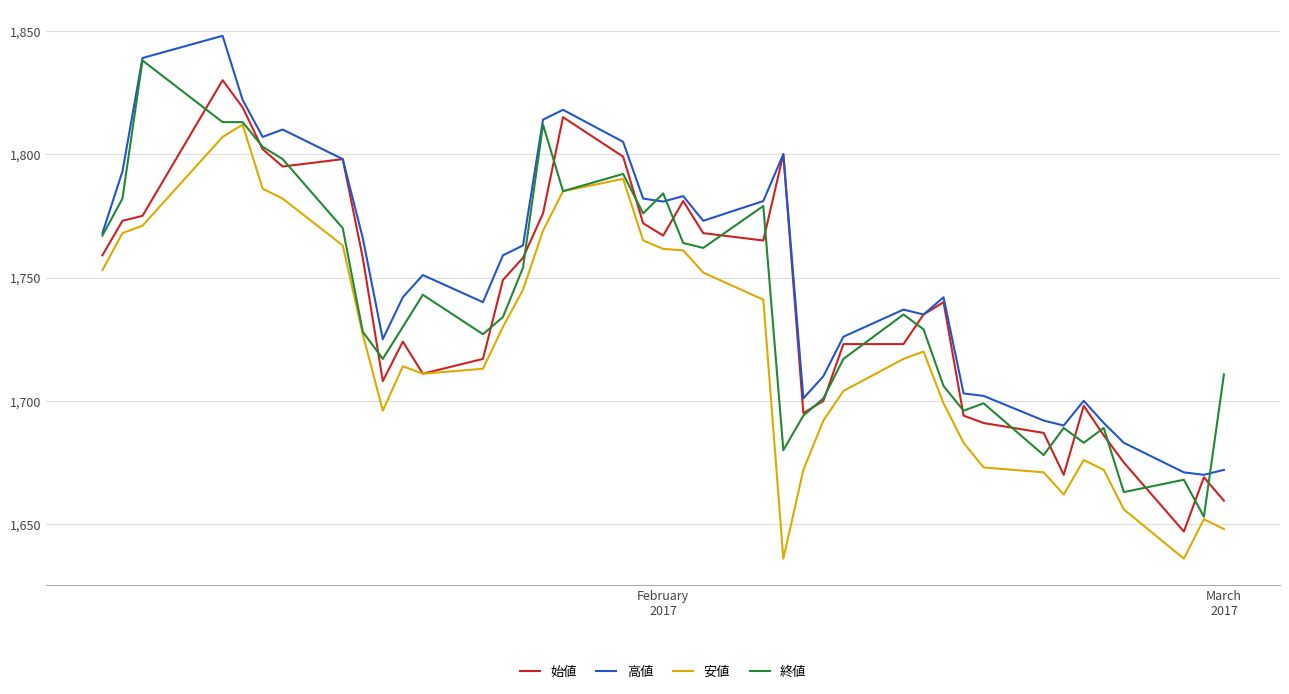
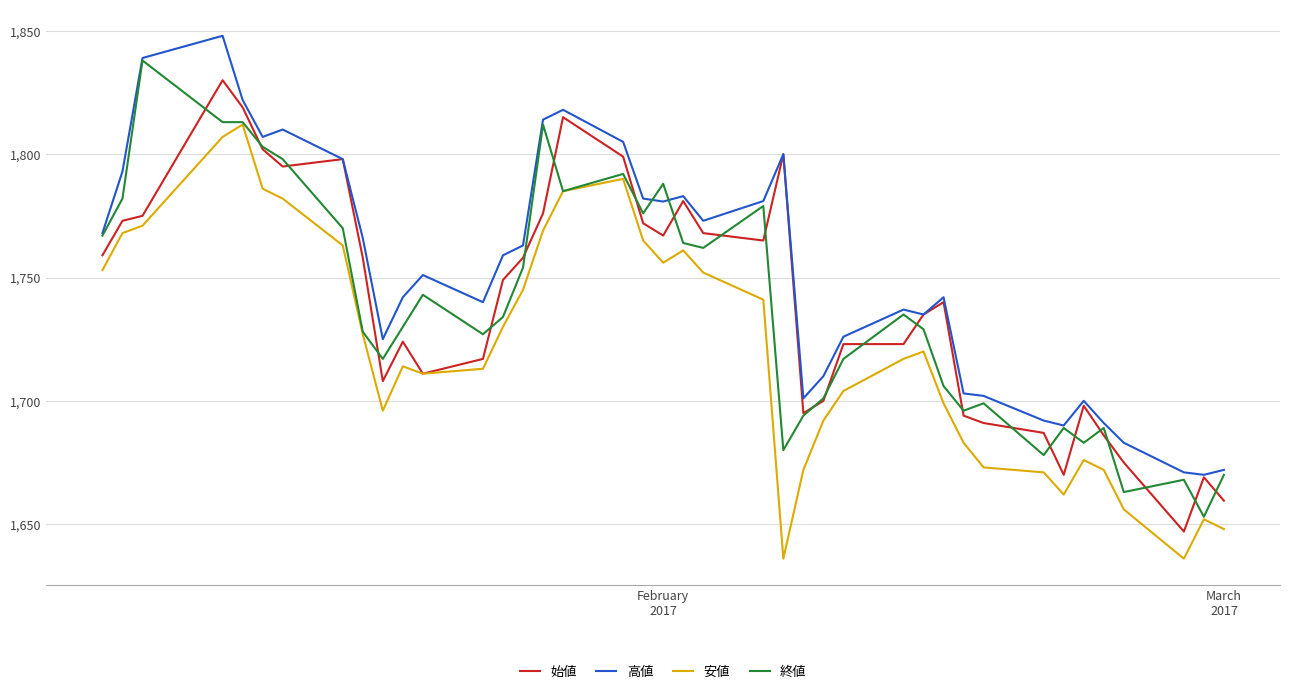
安値, February 2017: 1,762 -> 1,756
終値, February 2017: 1,784 -> 1,788
終値, March 2017: 1,711 -> 1,670
